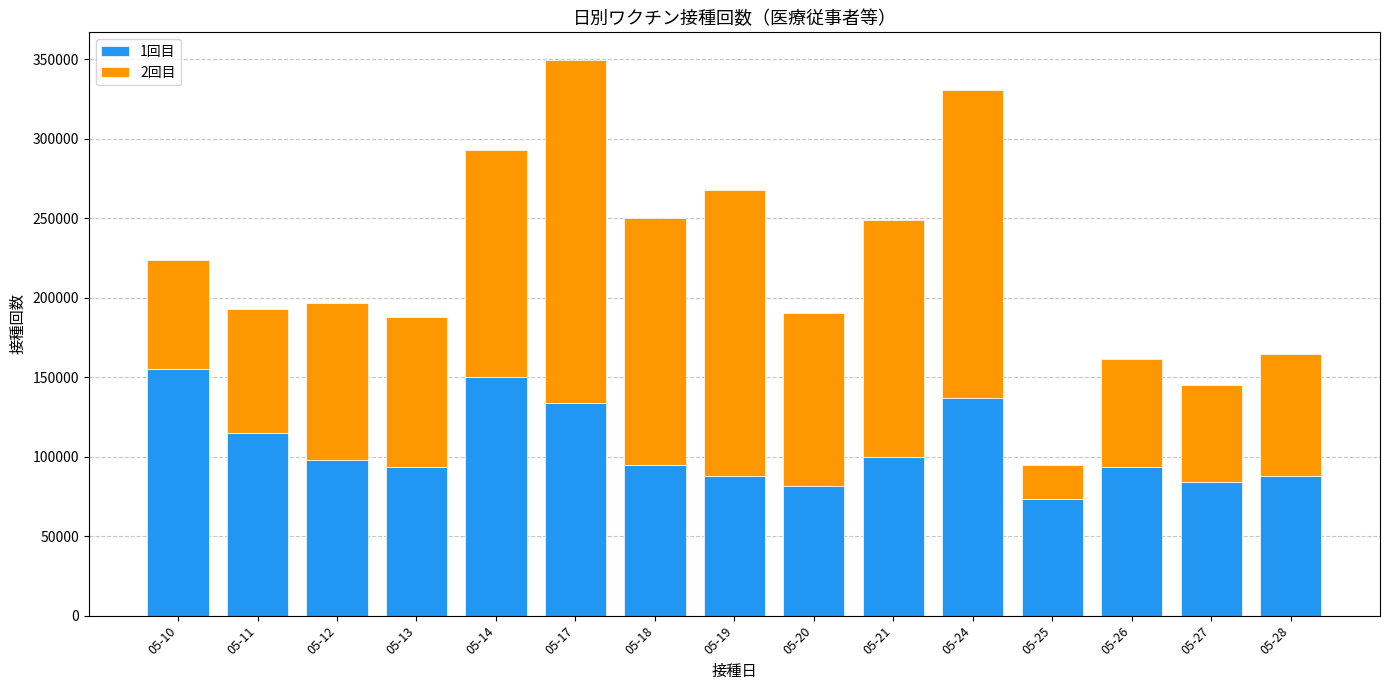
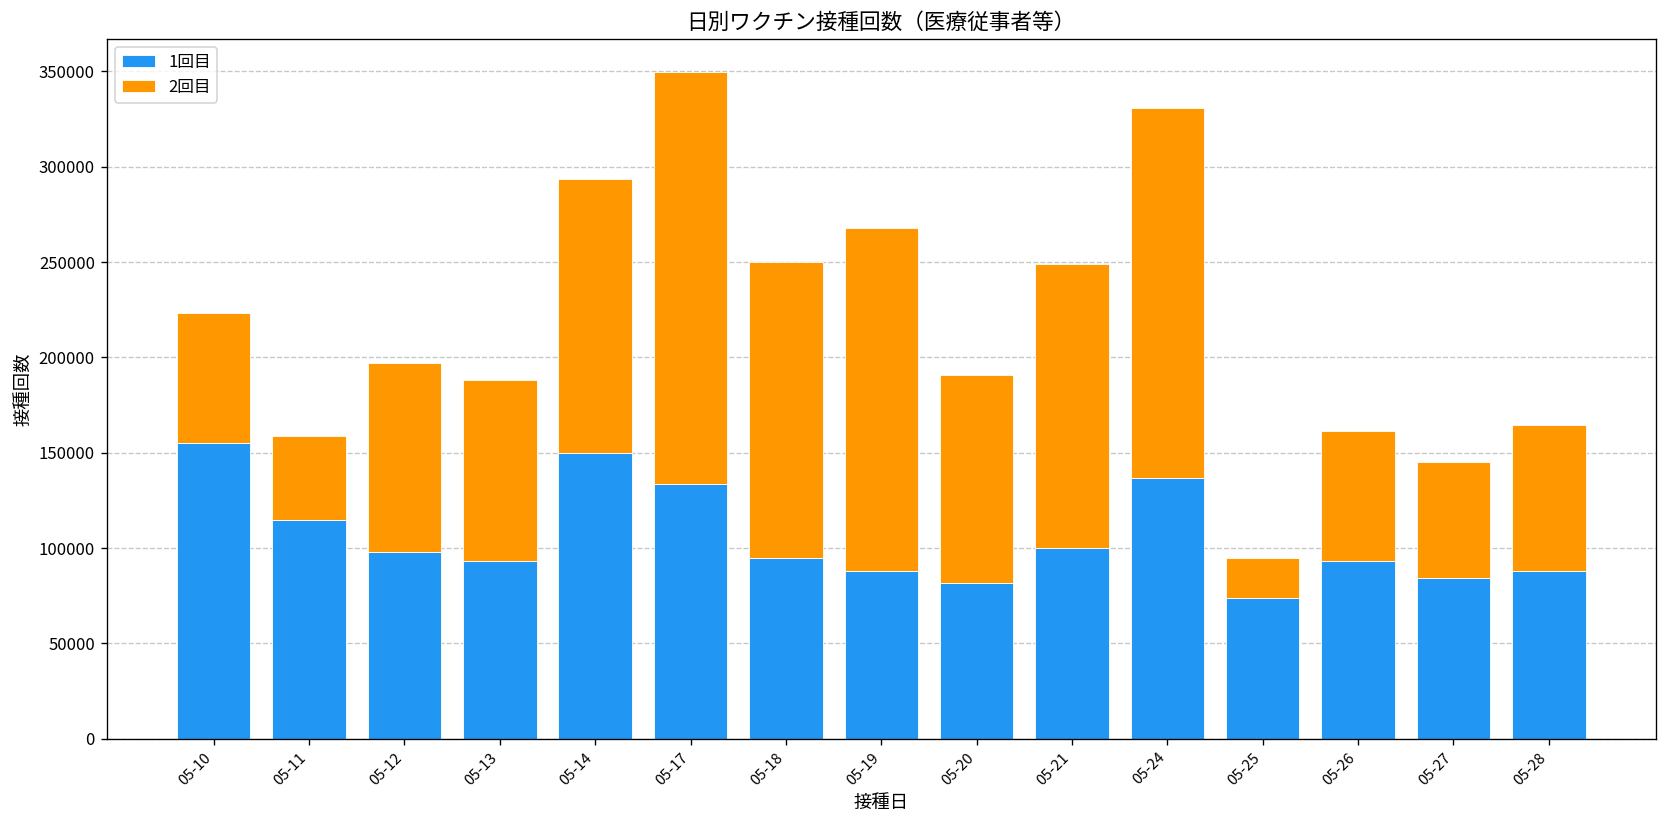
2回目, 05-11: 78000 -> 44000
